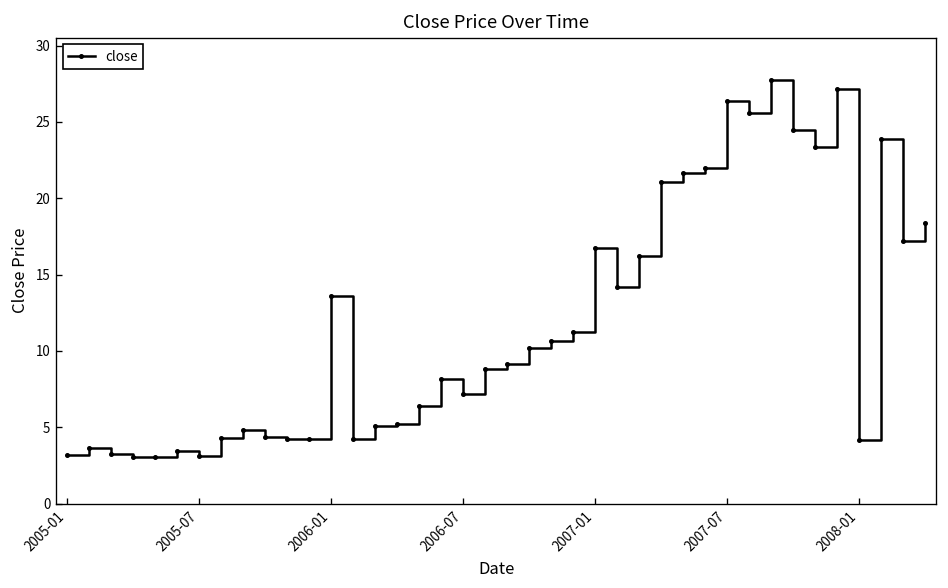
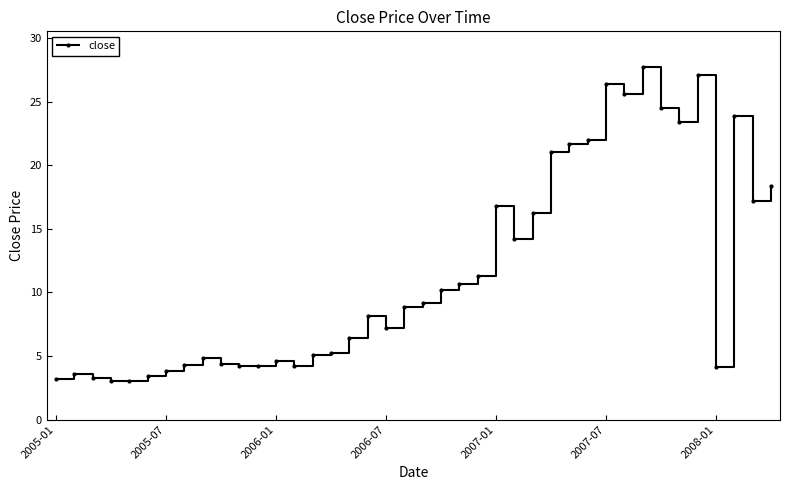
2005-07: 3.1 -> 3.8
2006-01: 13.6 -> 4.6
